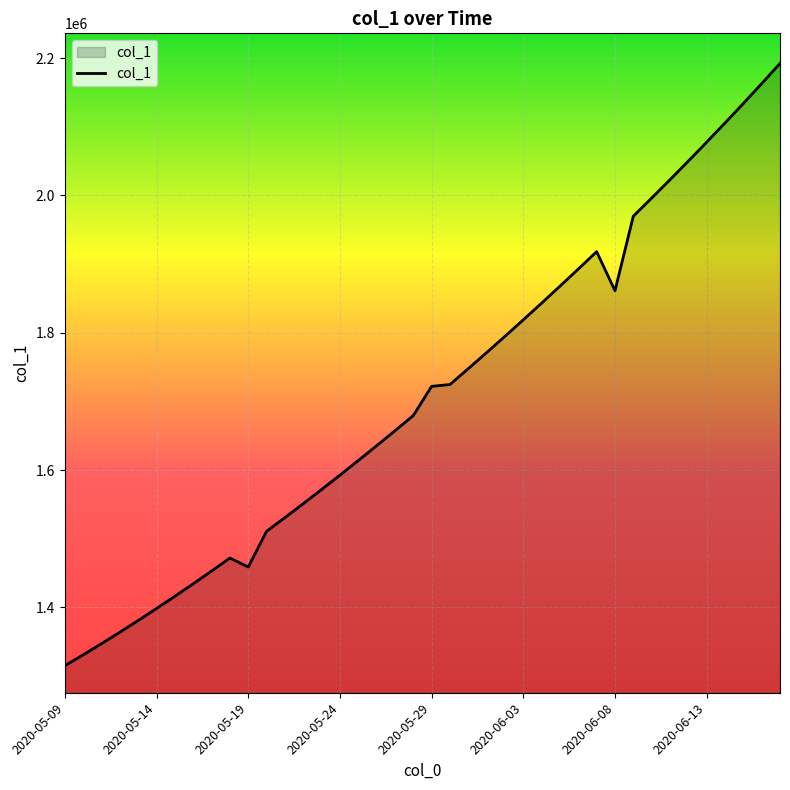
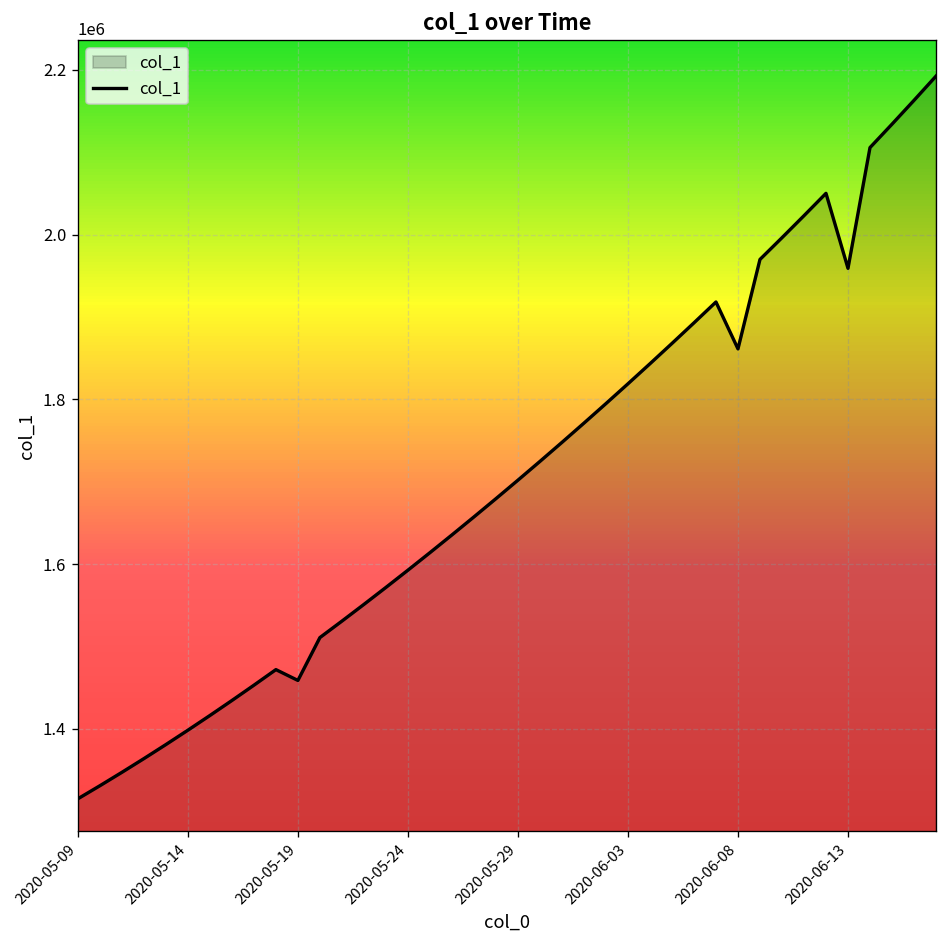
2020-05-29: 1720000 -> 1700000
2020-06-13: 2080000 -> 1960000
